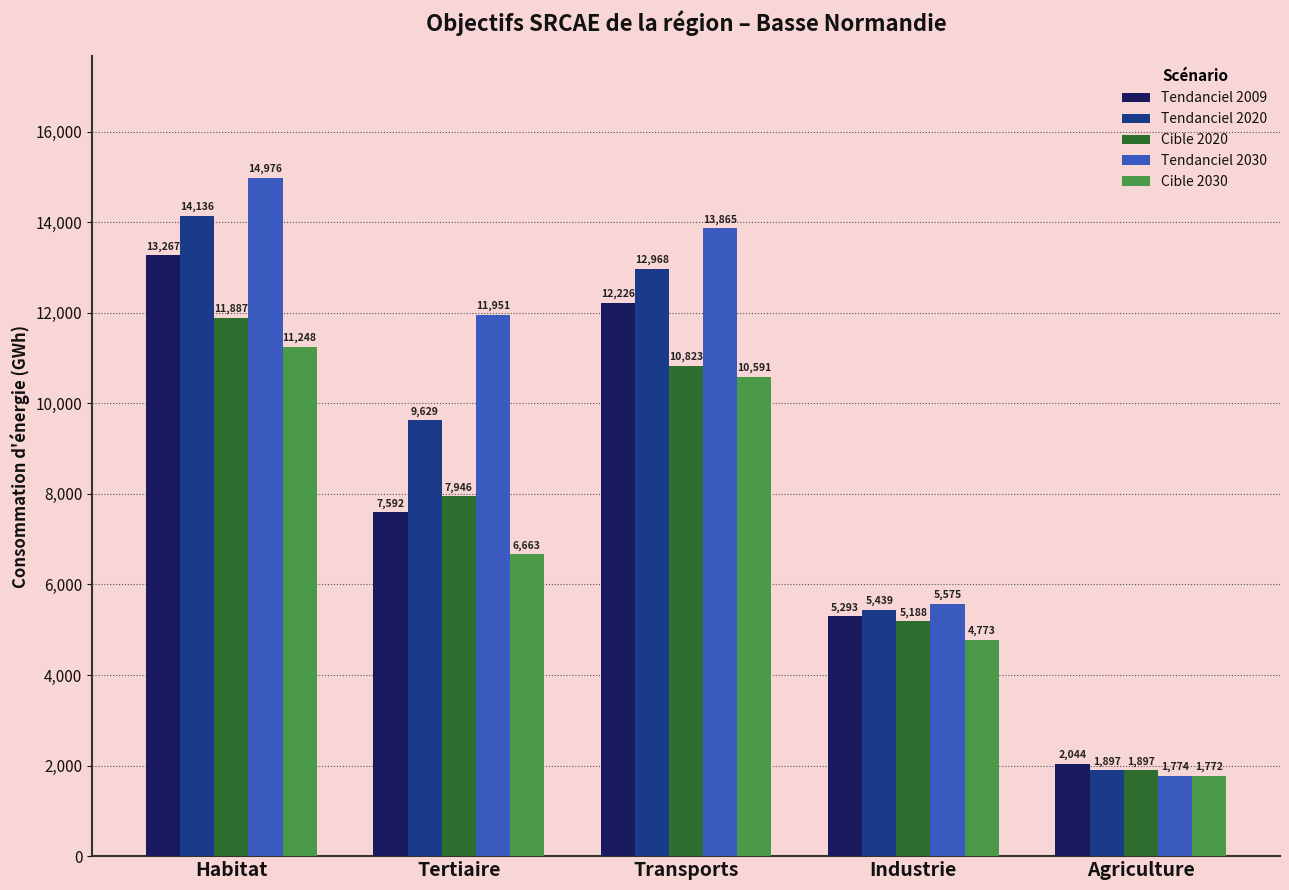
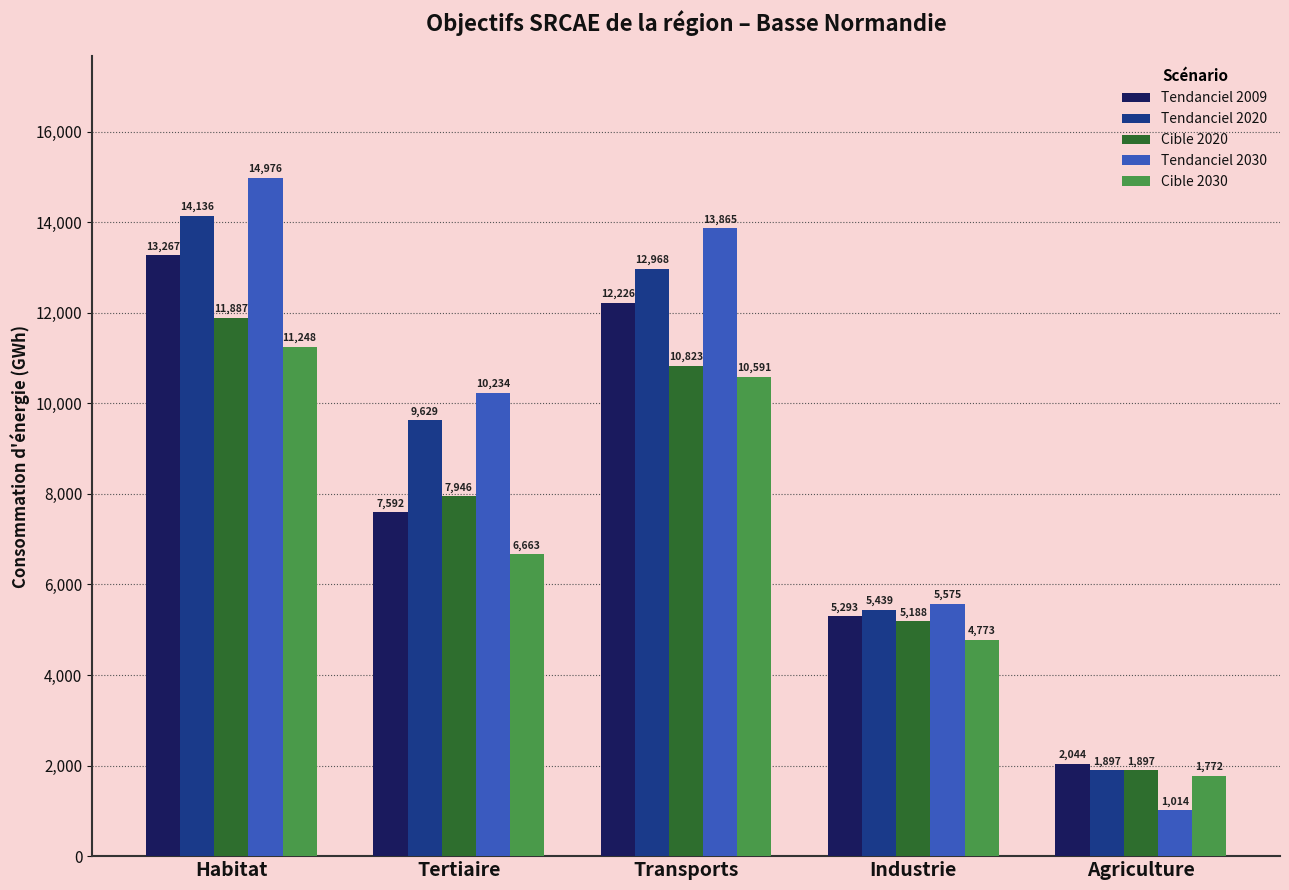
Tendanciel 2030, Tertiaire: 11,951 -> 10,234
Tendanciel 2030, Agriculture: 1,774 -> 1,014
